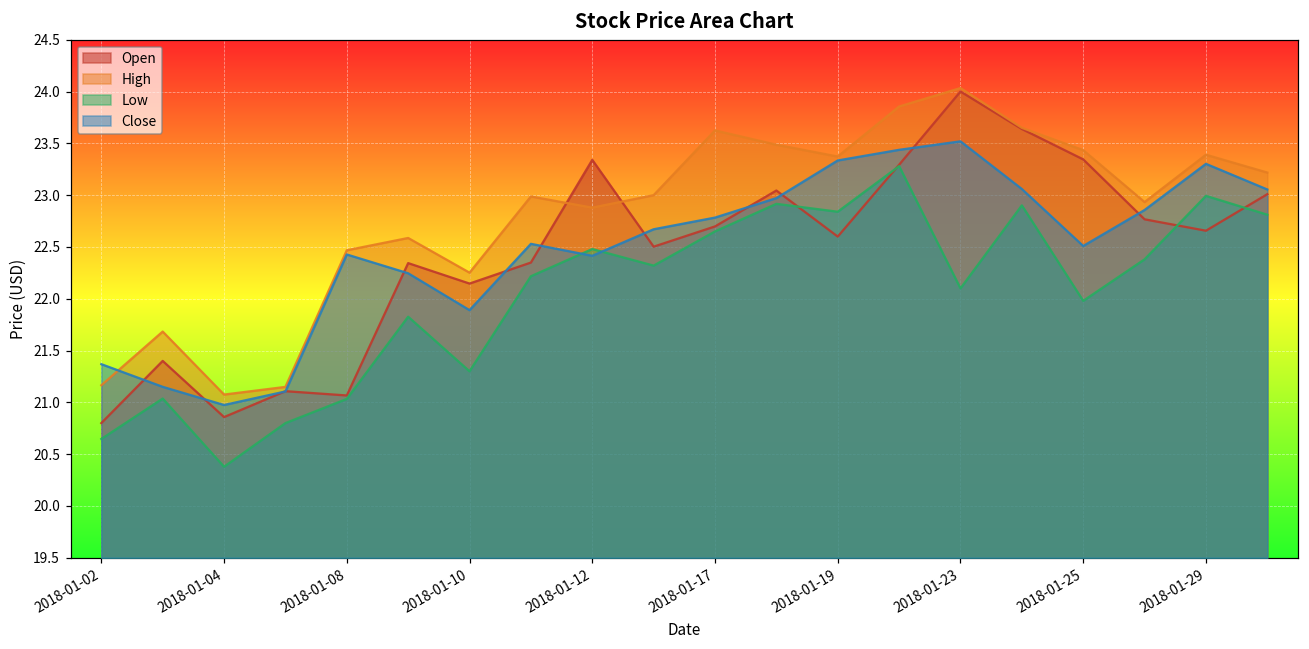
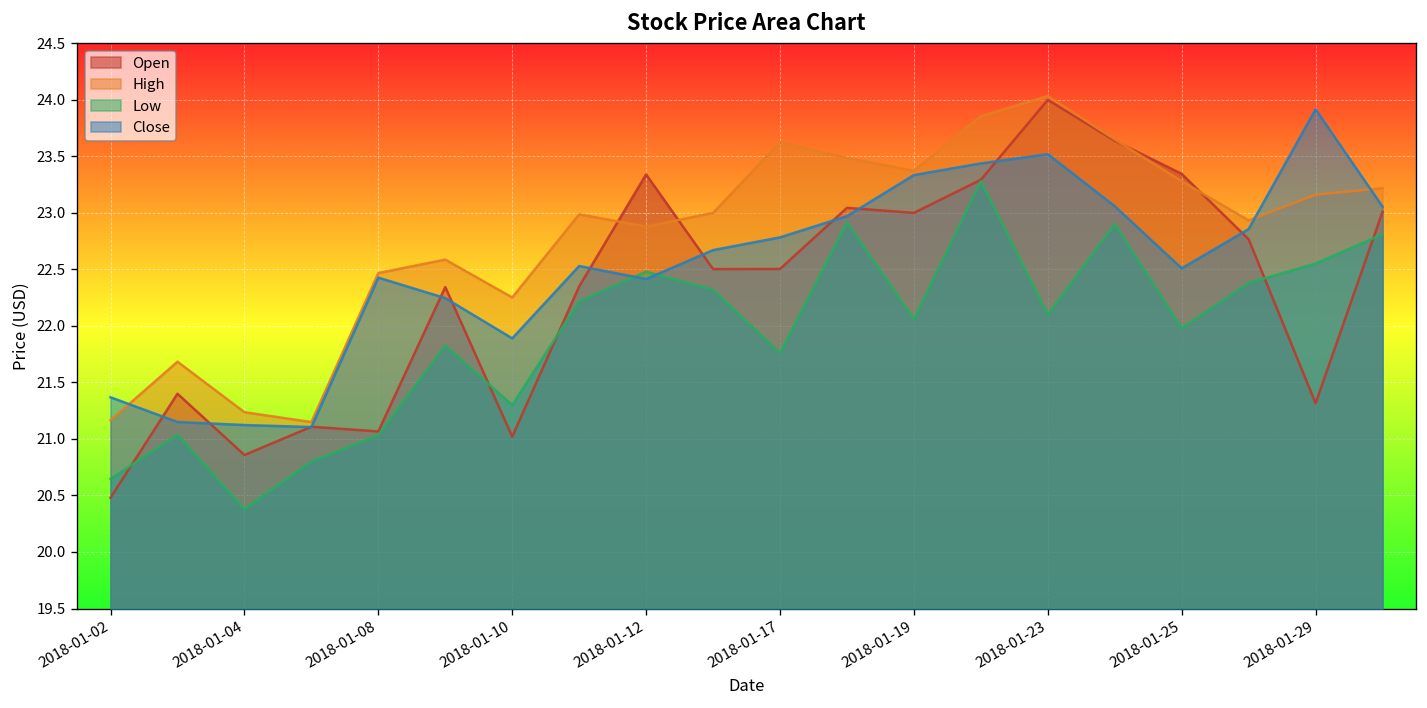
Open, 2018-01-02: 20.8 -> 20.5
High, 2018-01-04: 21.1 -> 21.2
Close, 2018-01-04: 21.0 -> 21.1
Open, 2018-01-10: 22.1 -> 21.0
Open, 2018-01-17: 22.7 -> 22.5
Low, 2018-01-17: 22.7 -> 21.8
Open, 2018-01-19: 22.6 -> 23.0
Low, 2018-01-19: 22.8 -> 22.1
High, 2018-01-25: 23.4 -> 23.3
Open, 2018-01-29: 22.7 -> 21.3
High, 2018-01-29: 23.4 -> 23.2
Low, 2018-01-29: 23.0 -> 22.6
Close, 2018-01-29: 23.3 -> 23.9
